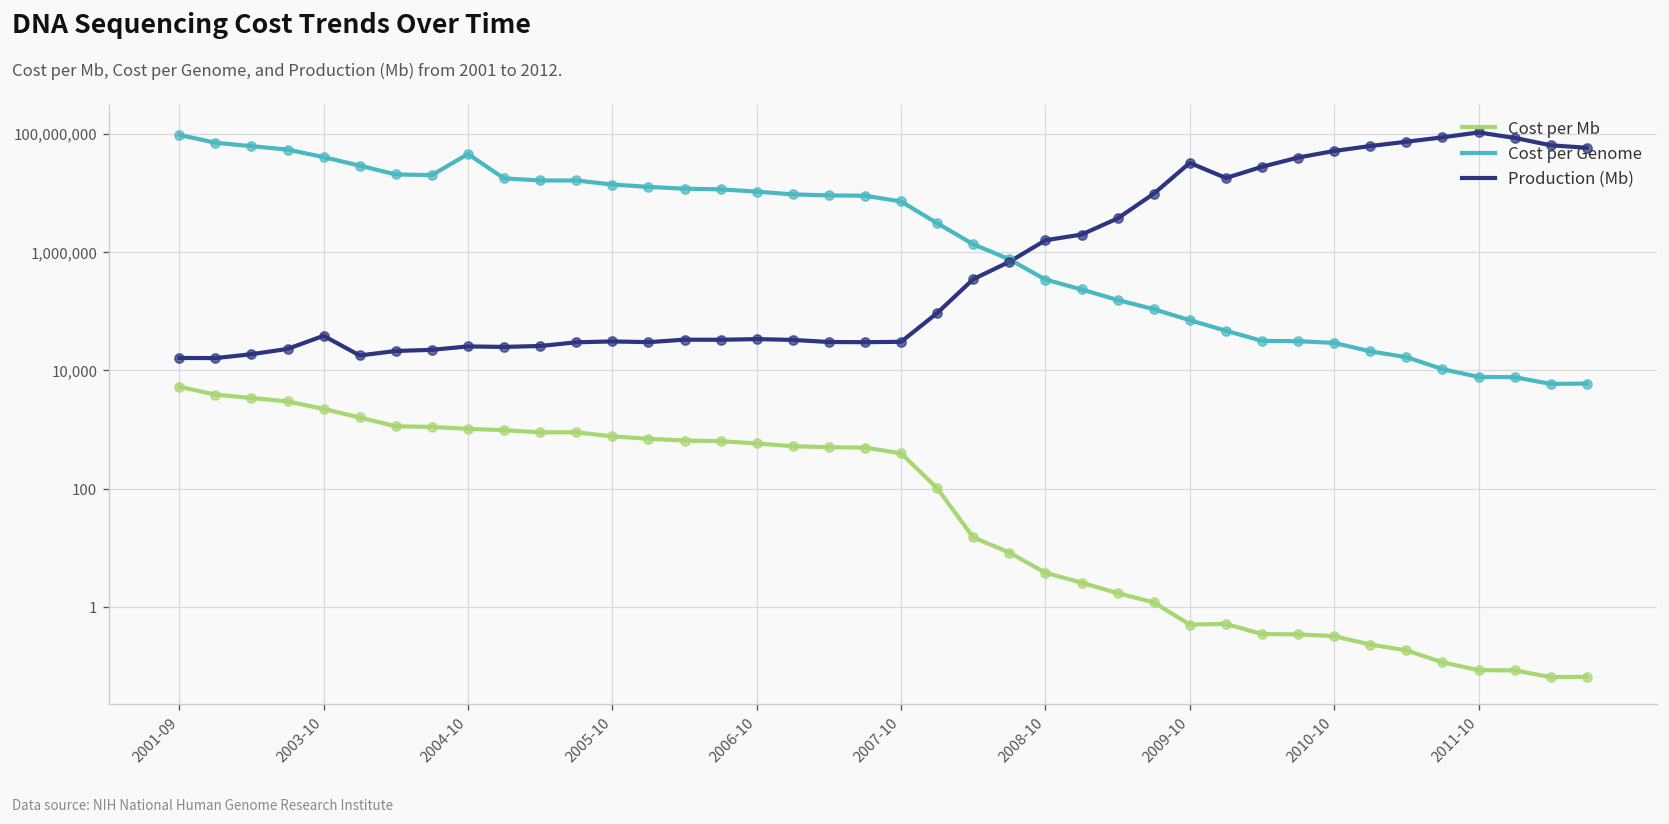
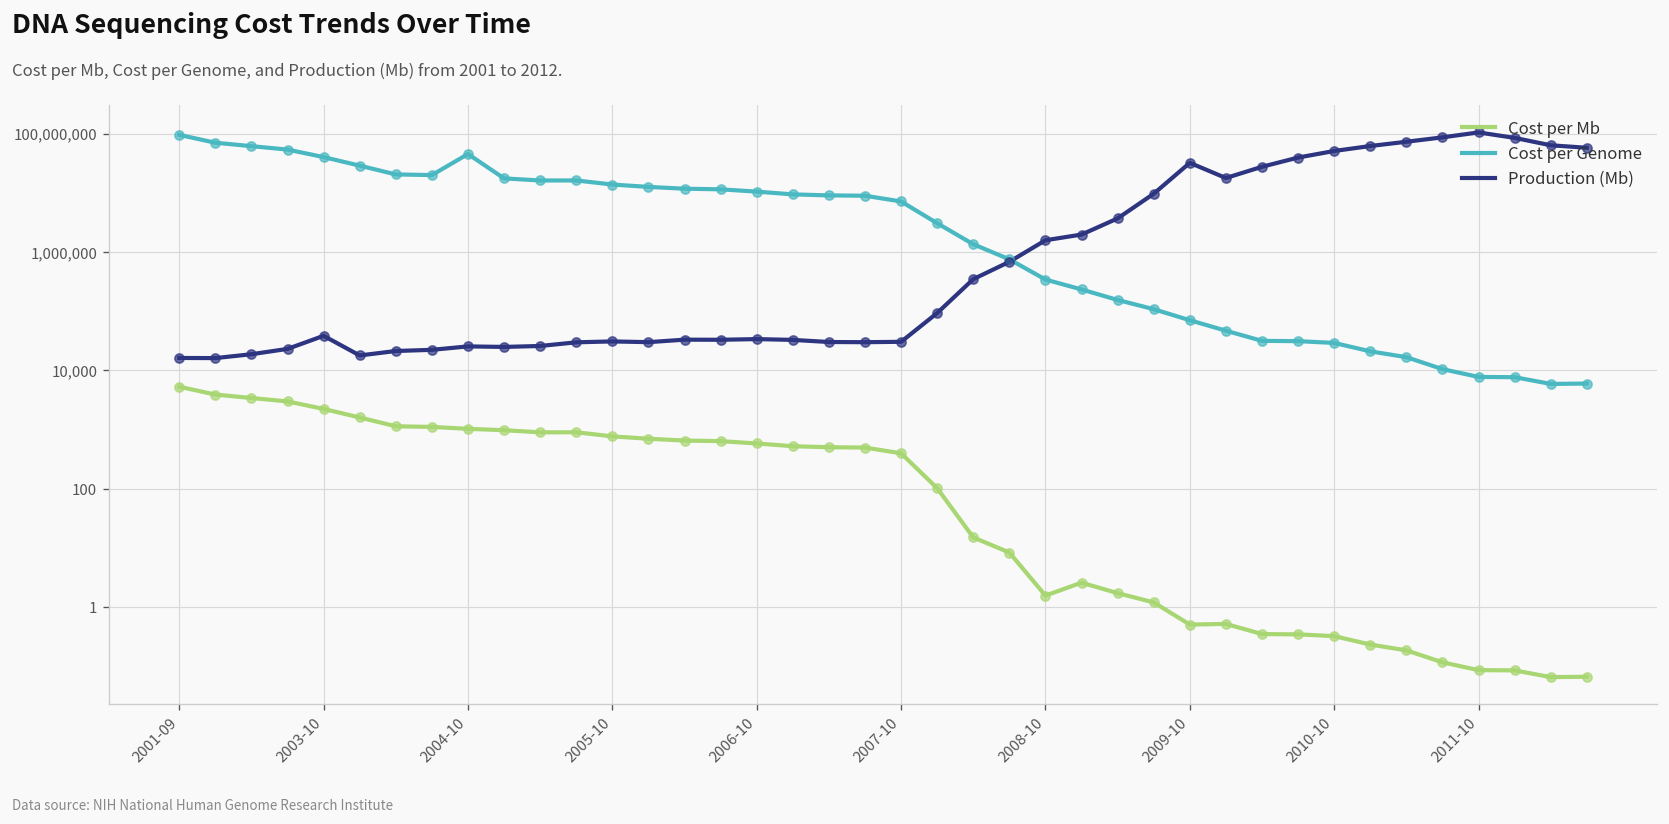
Cost per Mb, 2008-10: 4 -> 1.6
